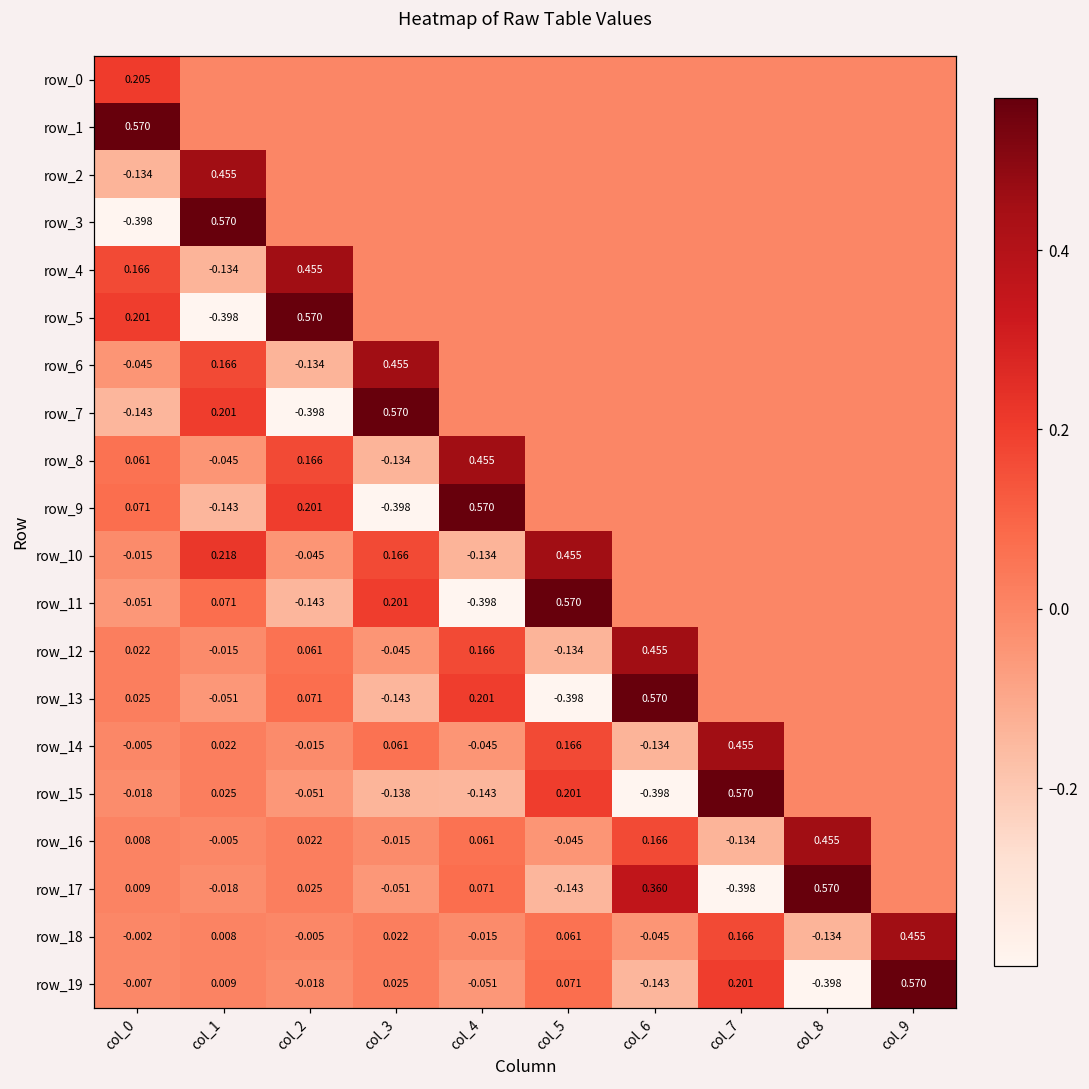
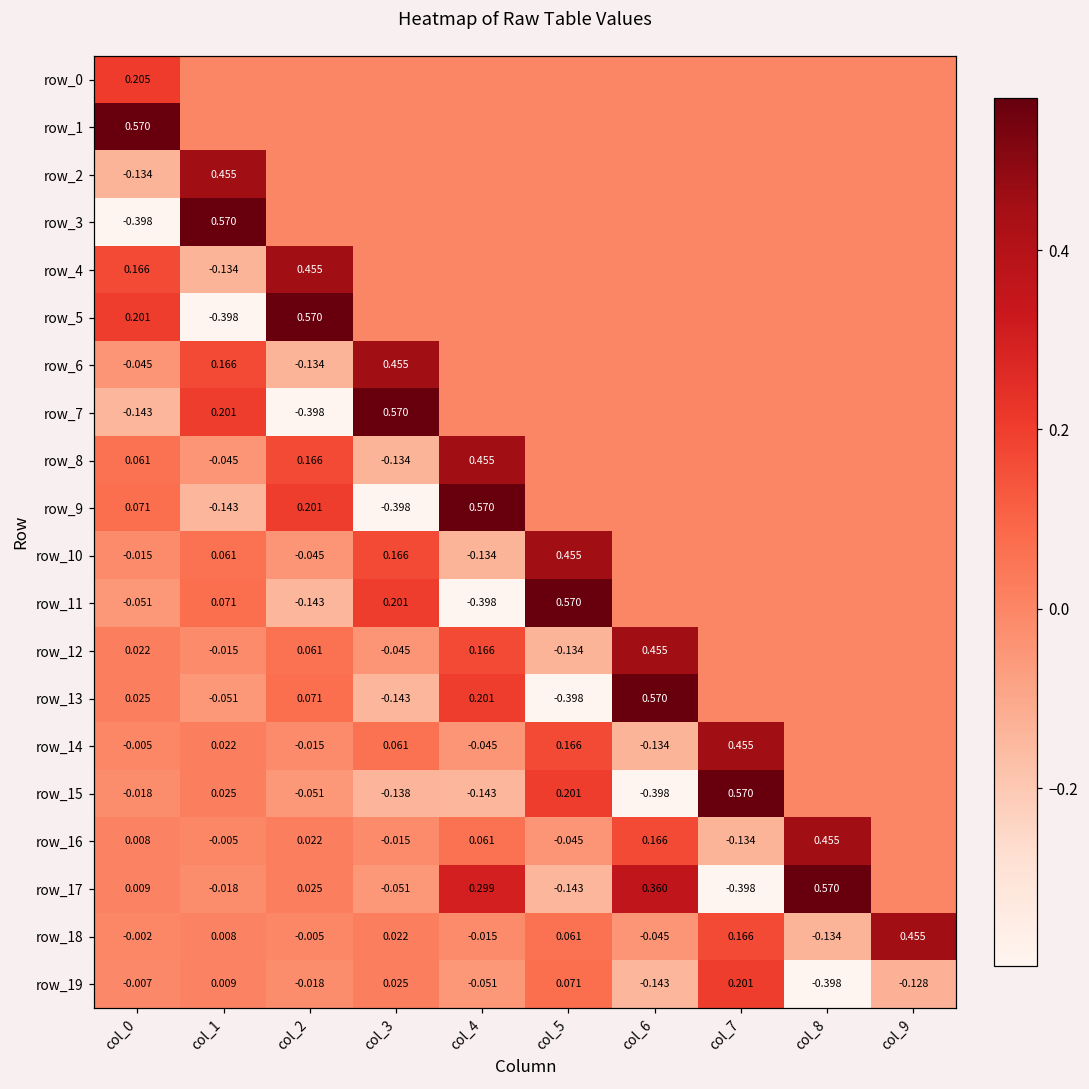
row_10, col_1: 0.218 -> 0.061
row_17, col_4: 0.071 -> 0.299
row_19, col_9: 0.570 -> -0.128
